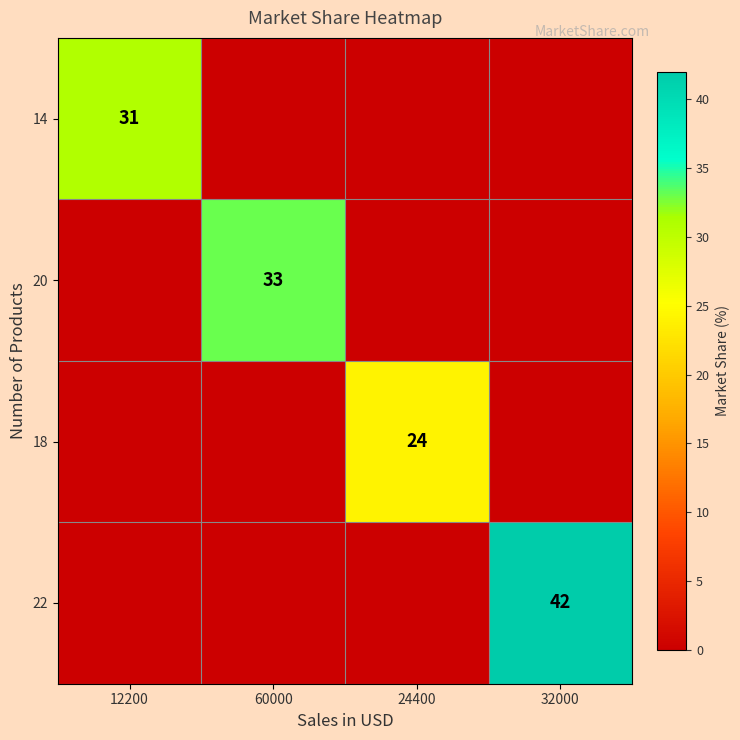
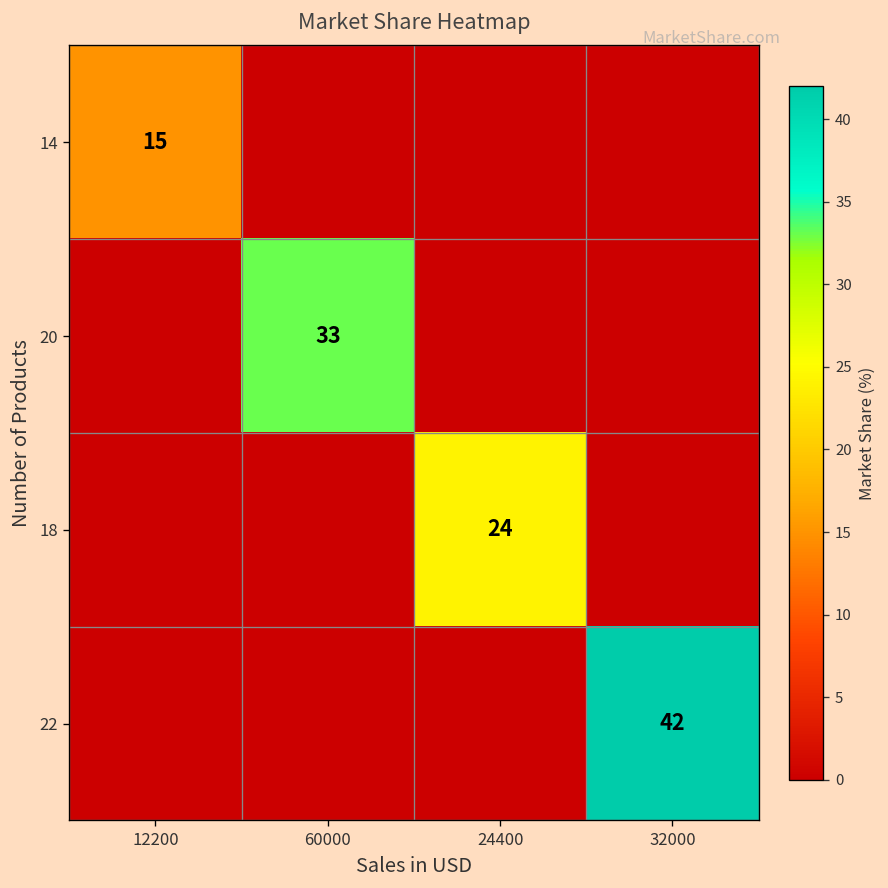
14, 12200: 31 -> 15
